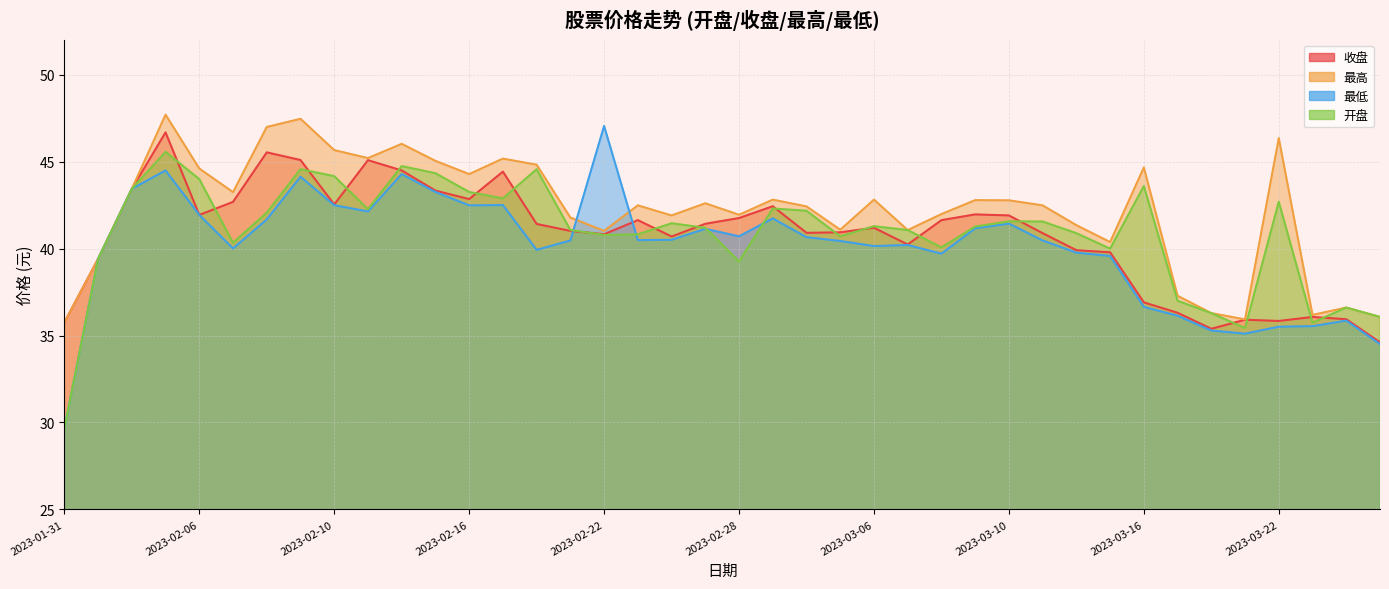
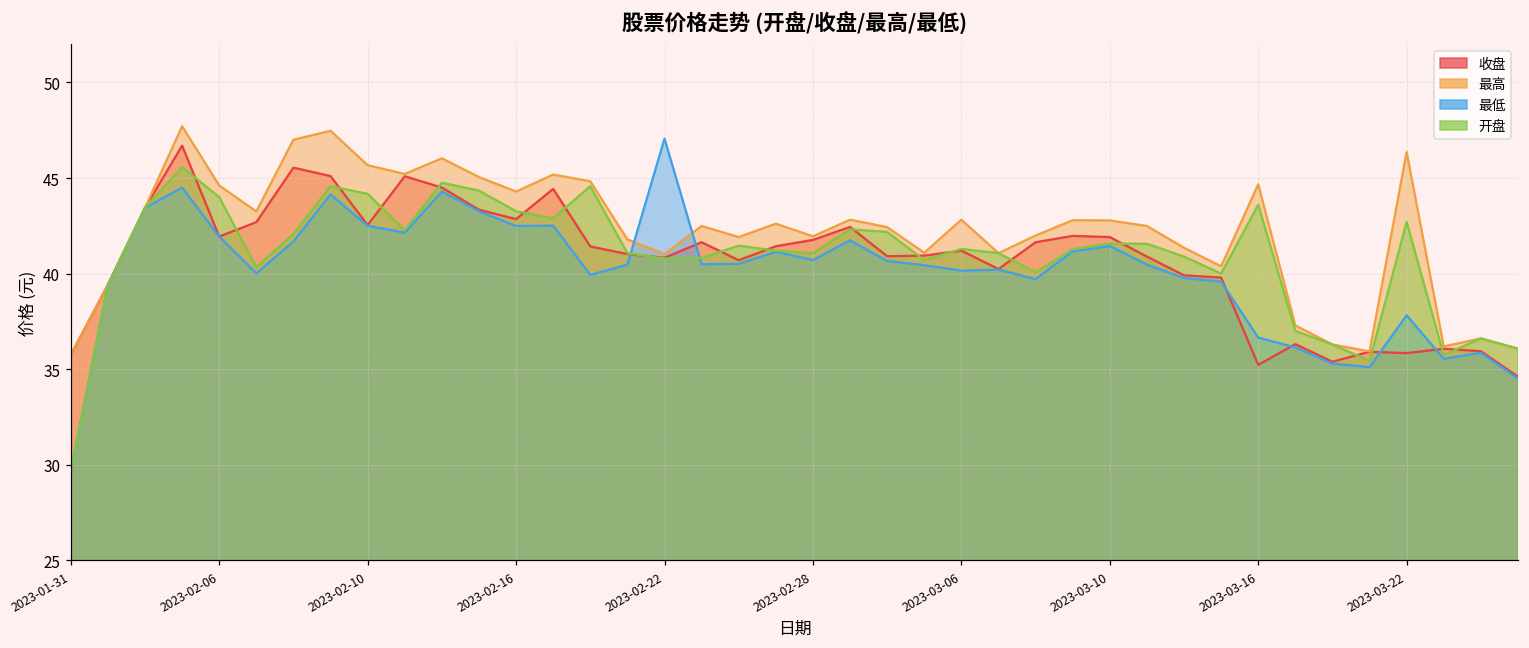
开盘, 2023-02-28: 39.3 -> 41.1
收盘, 2023-03-16: 36.9 -> 35.2
最低, 2023-03-22: 35.5 -> 37.8
